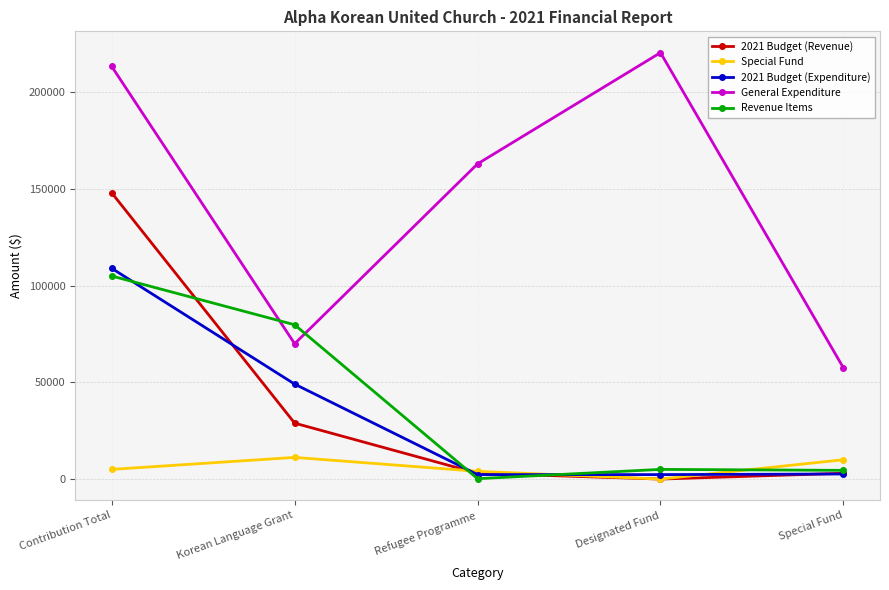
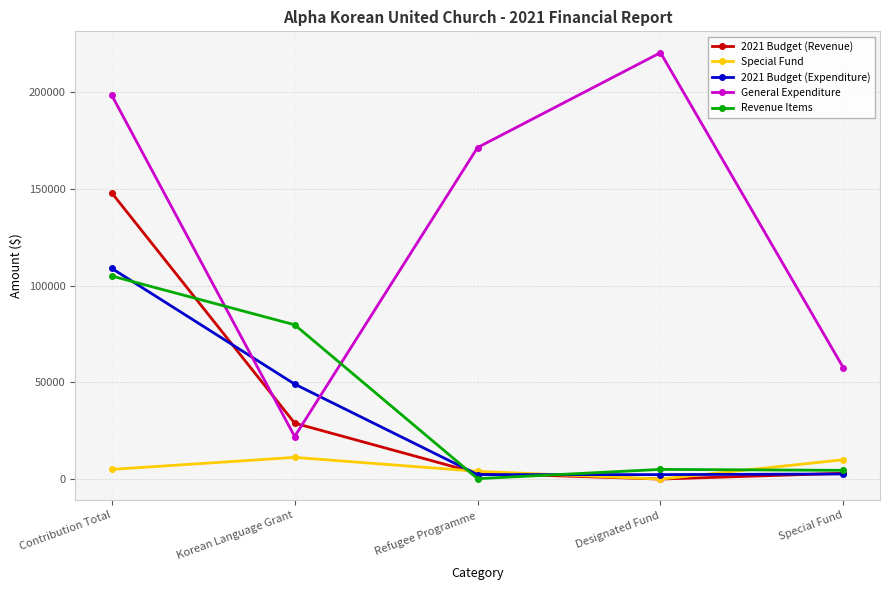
General Expenditure, Contribution Total: 213000 -> 198000
General Expenditure, Korean Language Grant: 70000 -> 22000
General Expenditure, Refugee Programme: 163000 -> 171000
